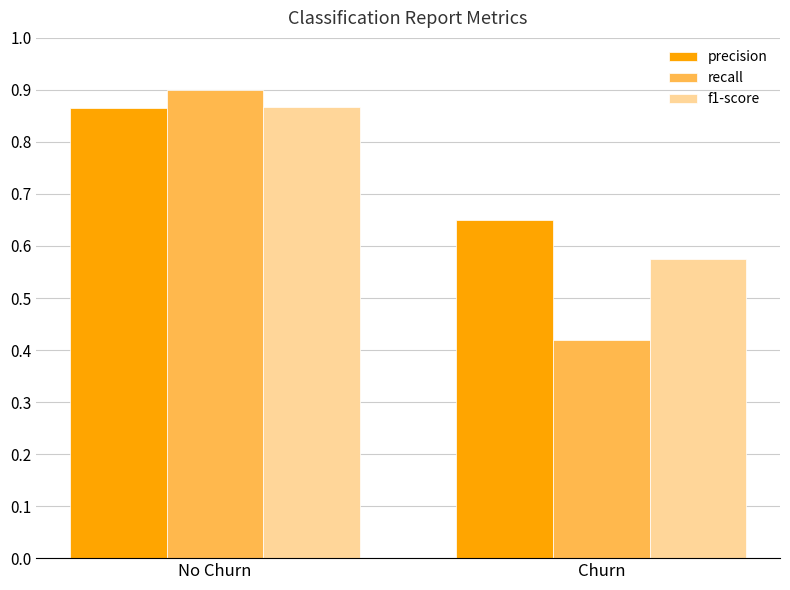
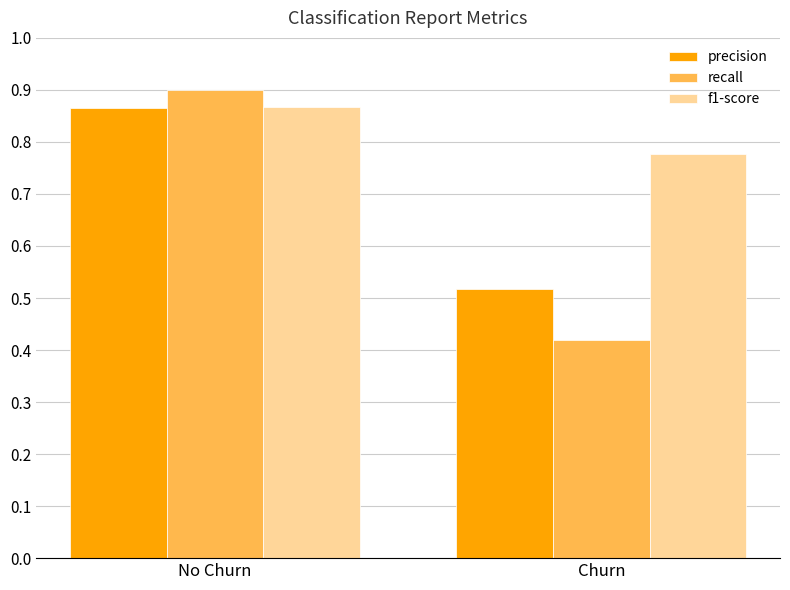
precision, Churn: 0.65 -> 0.52
f1-score, Churn: 0.58 -> 0.78
